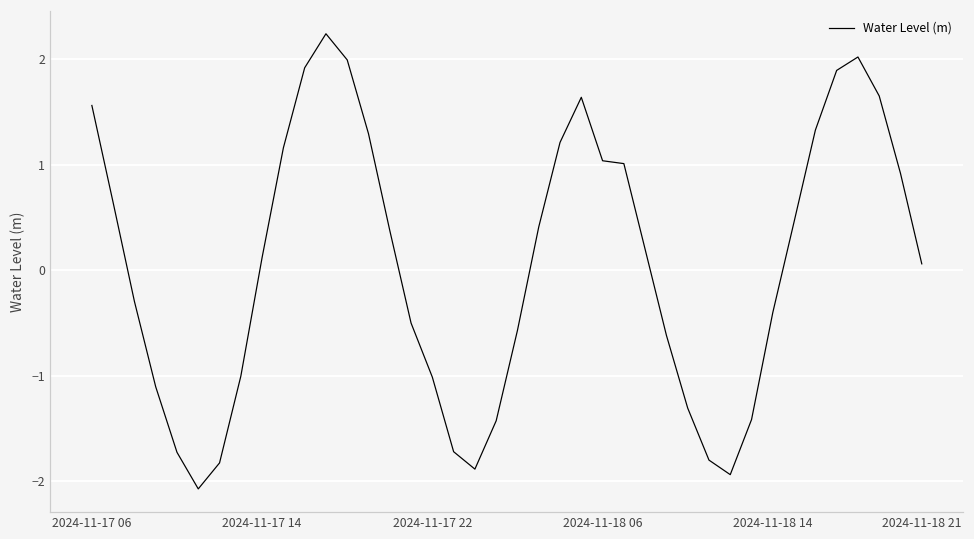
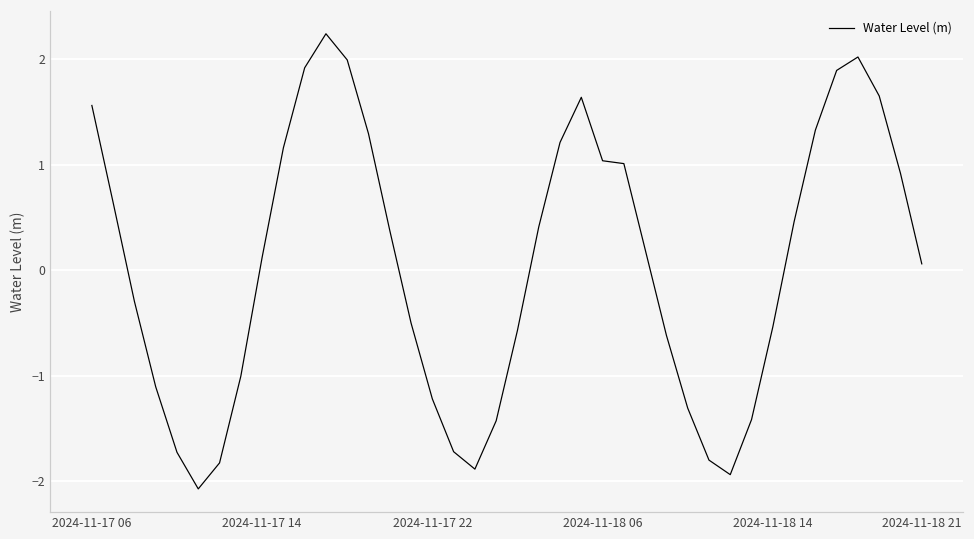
2024-11-17 22: -1.0 -> -1.2
2024-11-18 14: -0.4 -> -0.5
